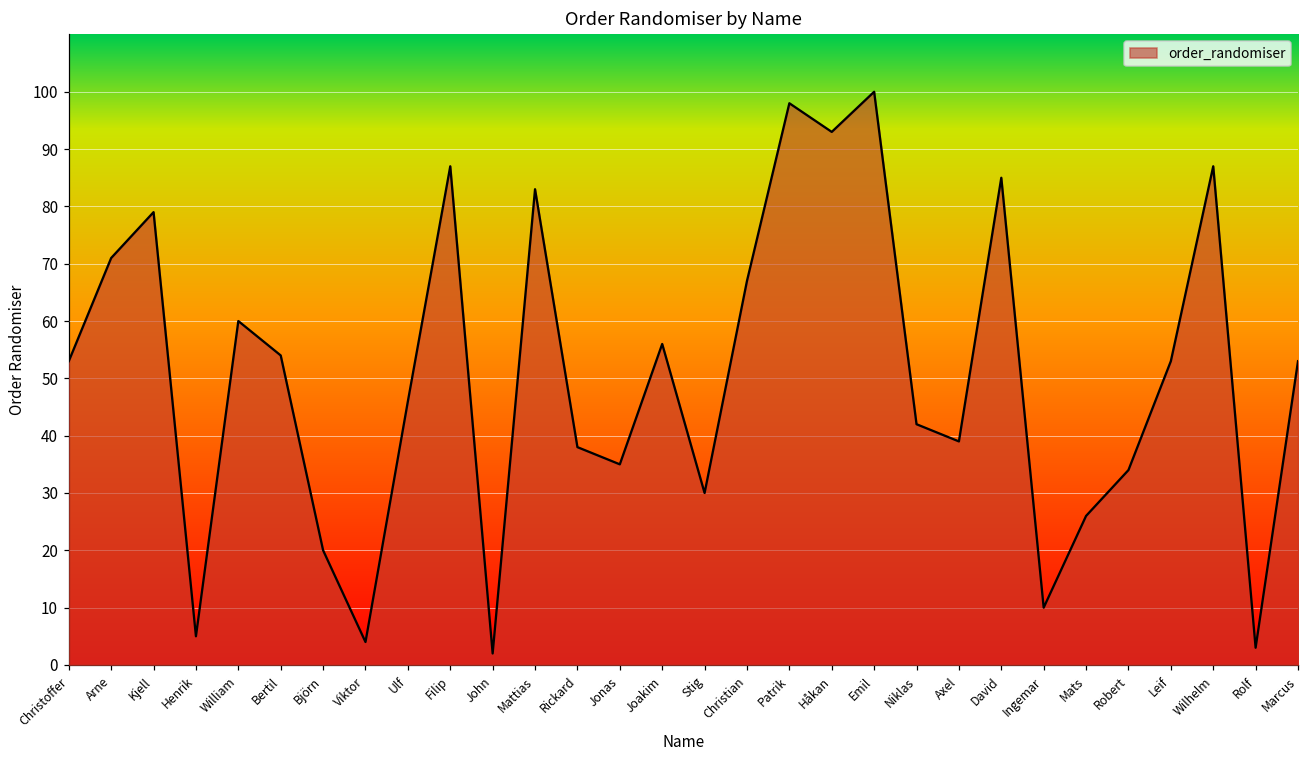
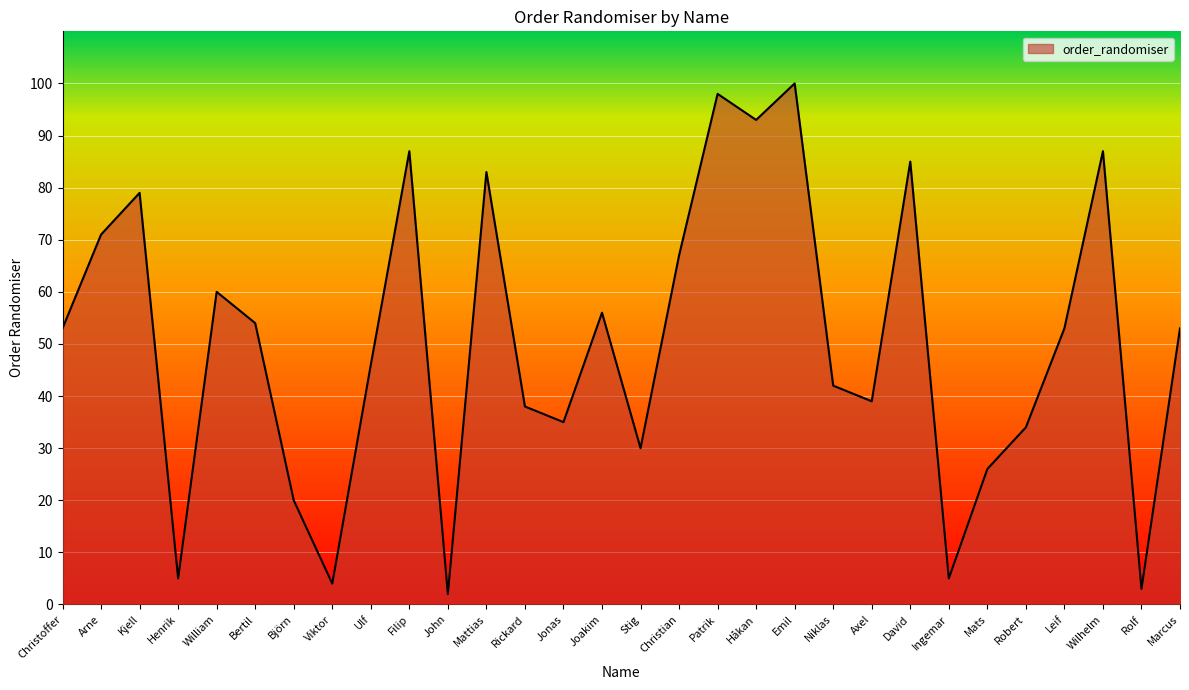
Ingemar: 10 -> 5
